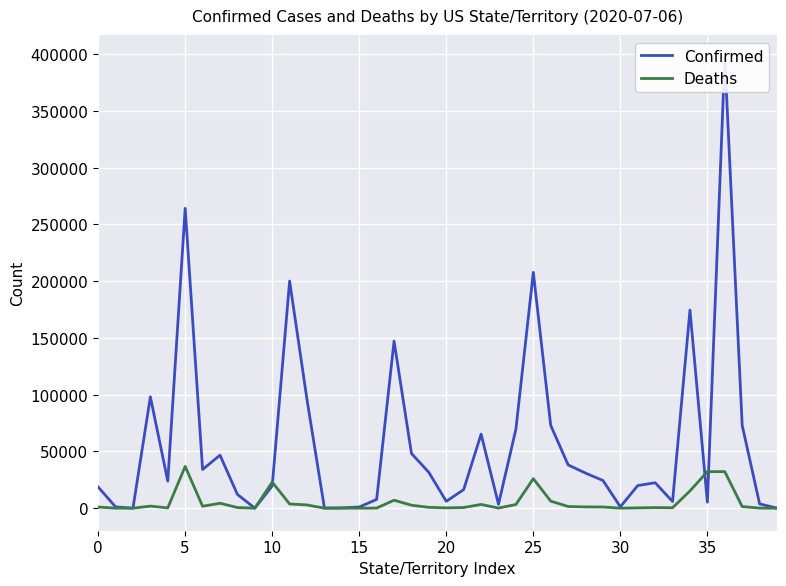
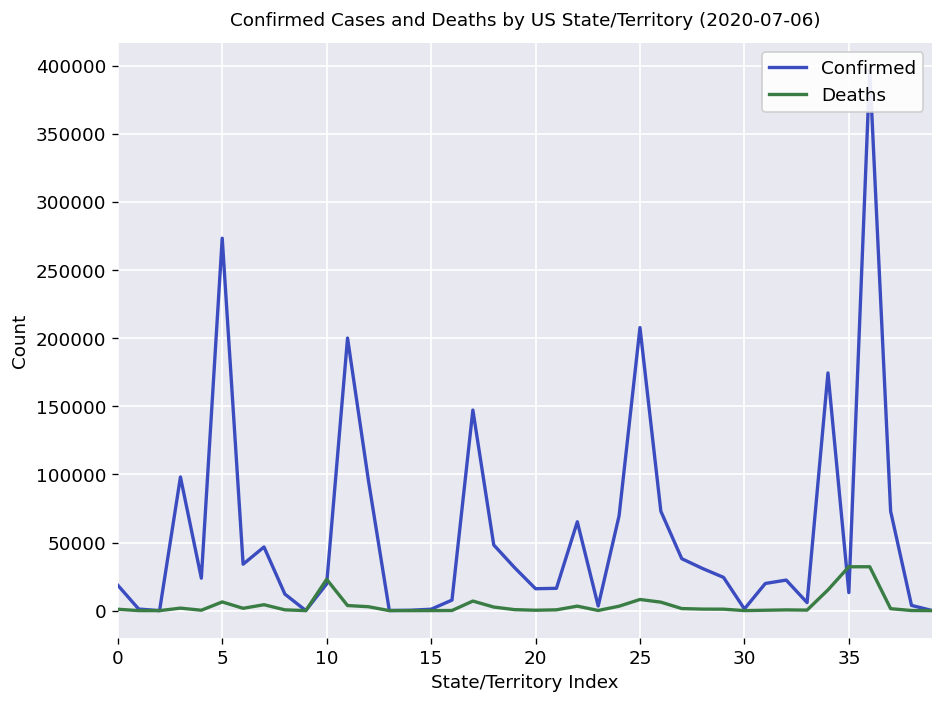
Confirmed, 5: 264000 -> 273000
Deaths, 5: 37000 -> 6000
Confirmed, 20: 6000 -> 16000
Deaths, 25: 26000 -> 8000
Confirmed, 35: 5000 -> 13000
